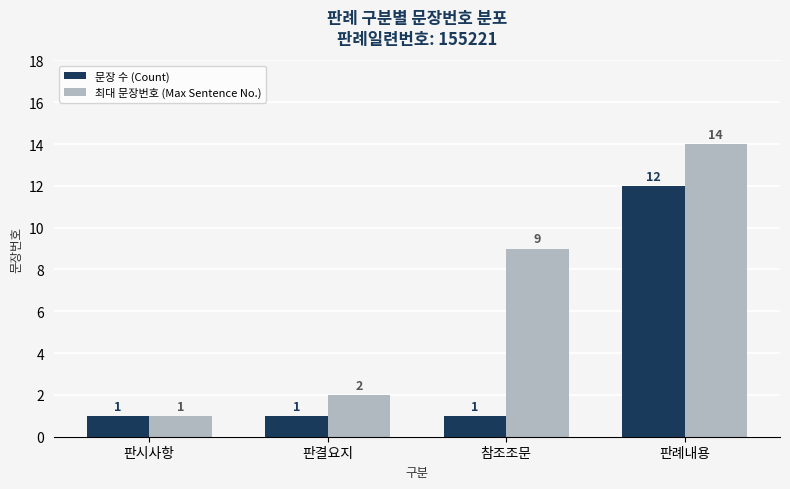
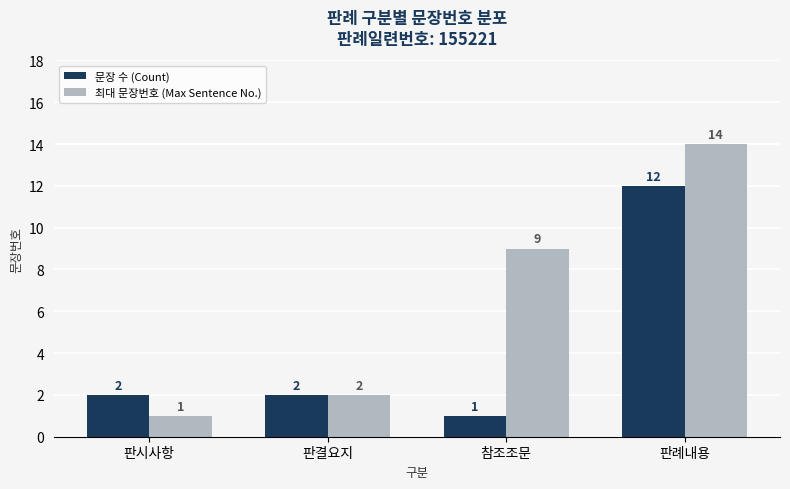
문장 수 (Count), 판시사항: 1 -> 2
문장 수 (Count), 판결요지: 1 -> 2
